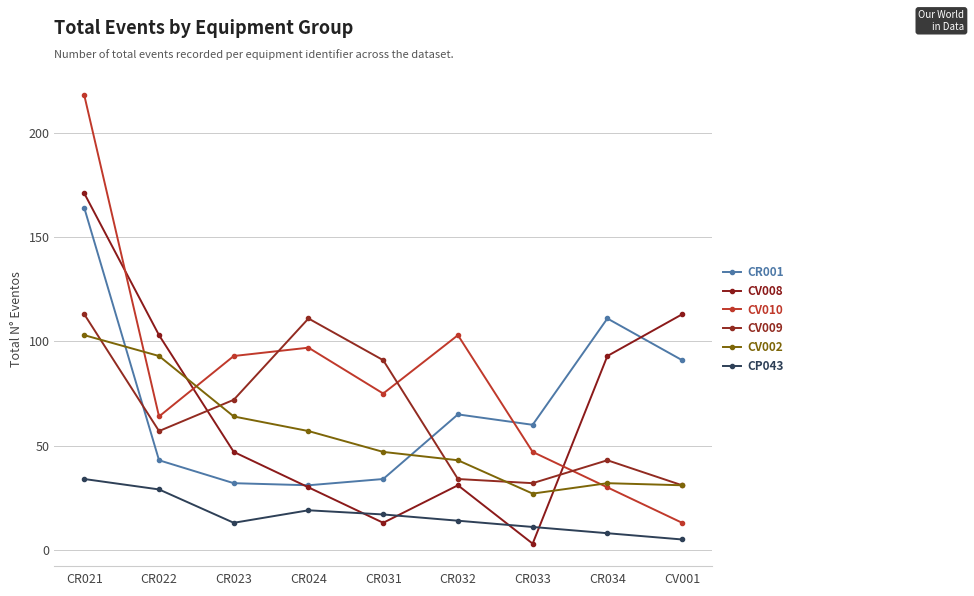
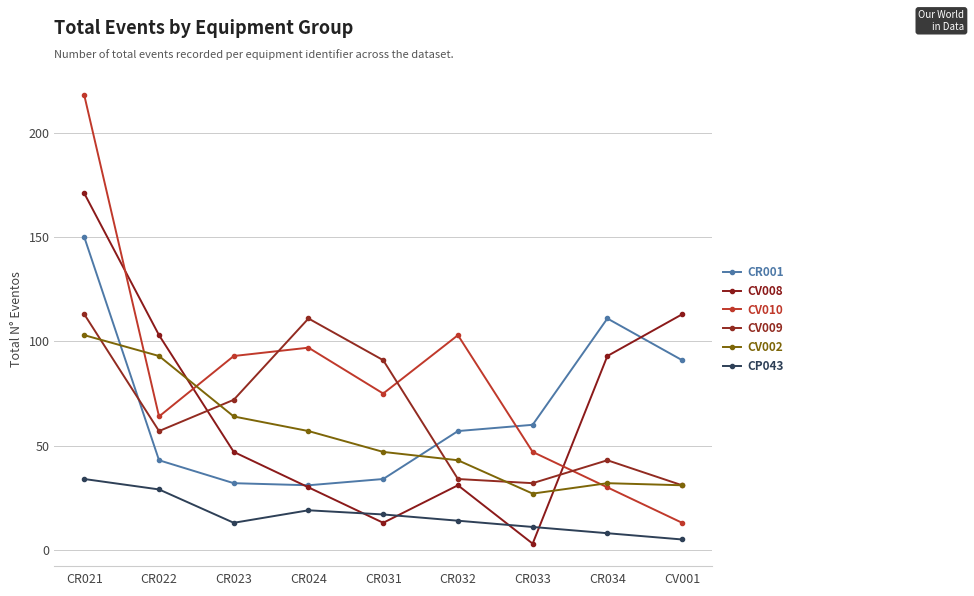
CR001, CR021: 164 -> 150
CR001, CR032: 65 -> 57
